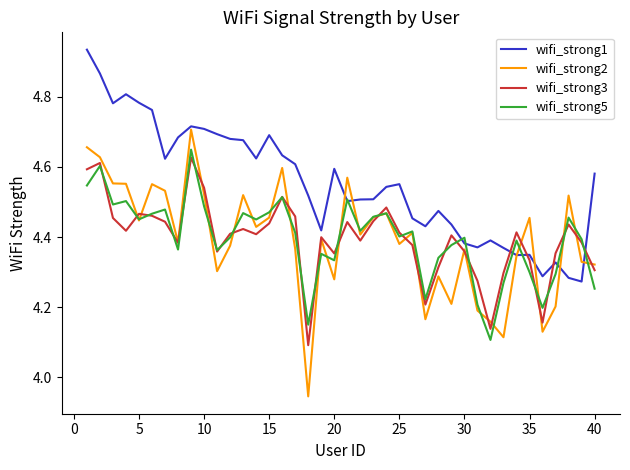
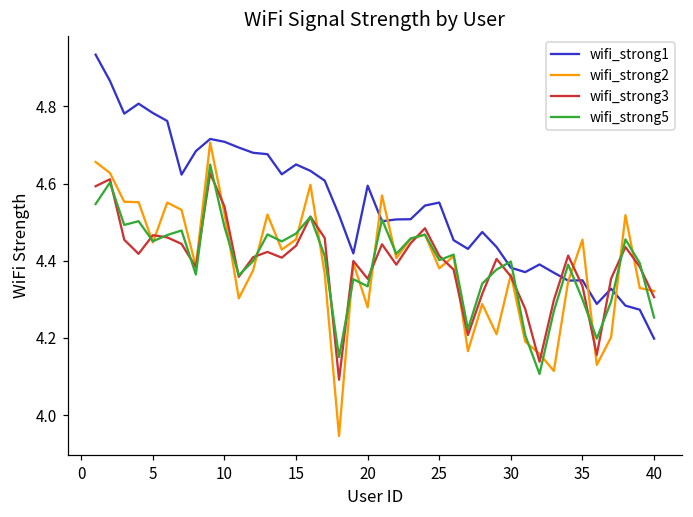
wifi_strong1, 15: 4.69 -> 4.65
wifi_strong1, 40: 4.58 -> 4.20
